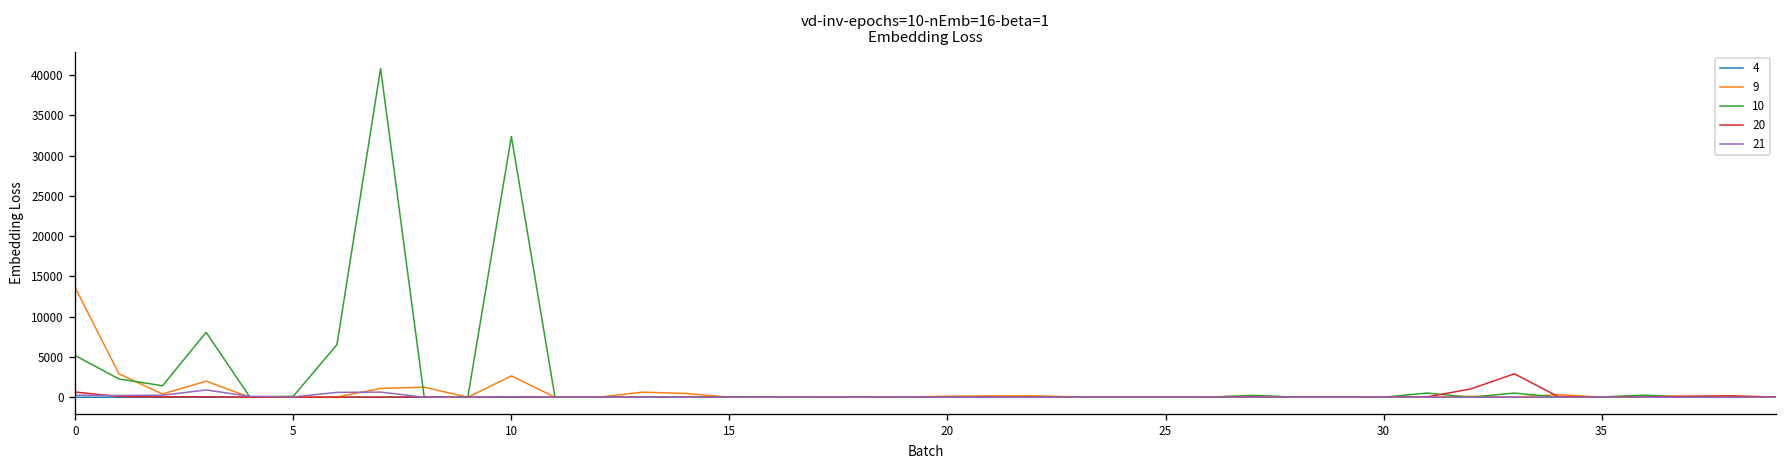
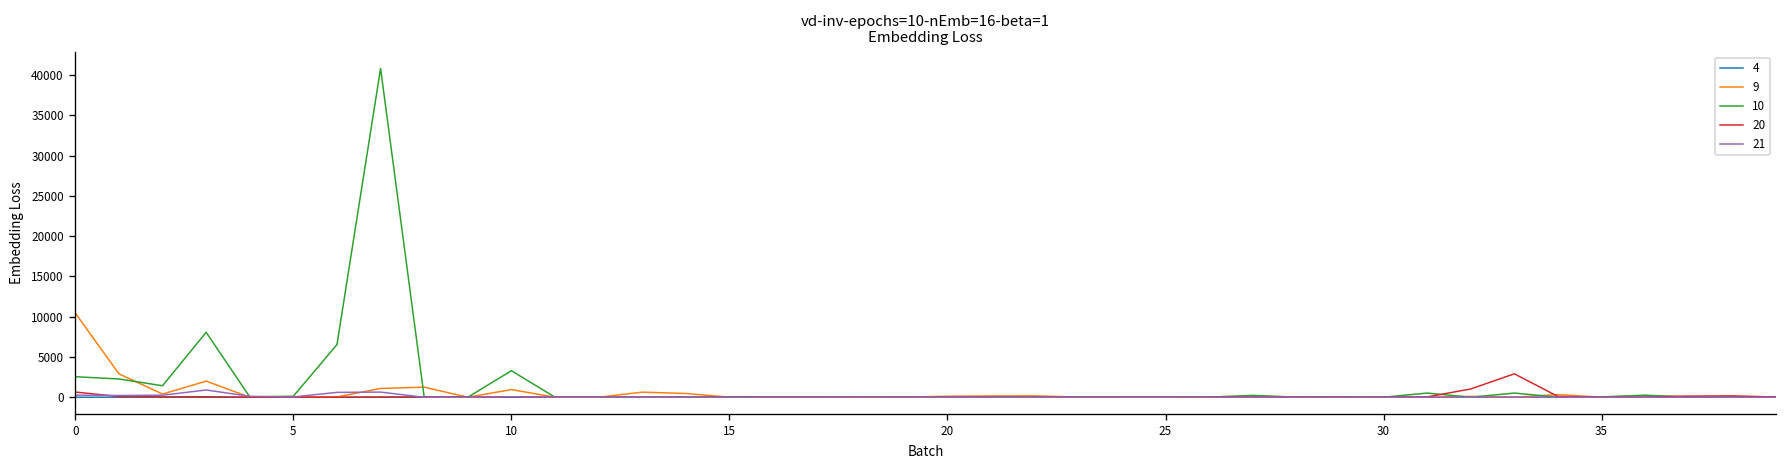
9, 0: 14000 -> 10000
10, 0: 5000 -> 3000
9, 10: 3000 -> 1000
10, 10: 32000 -> 3000
